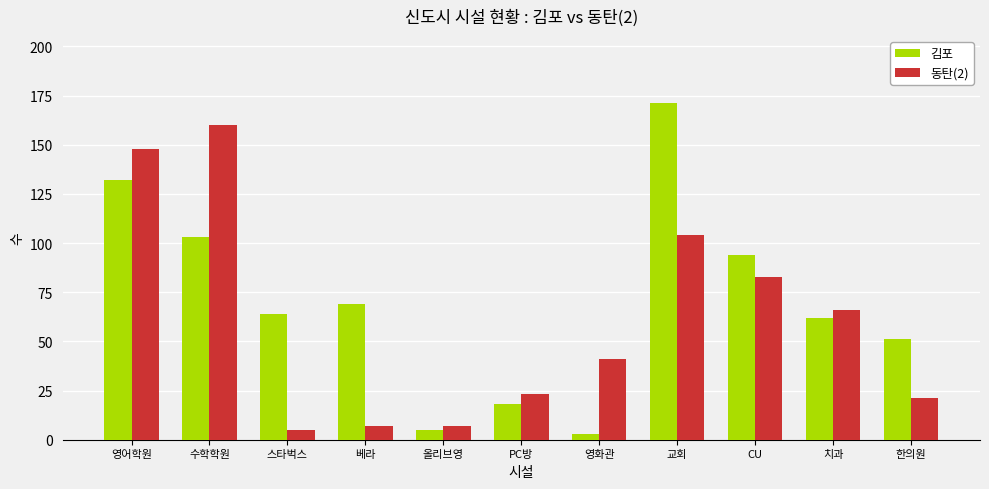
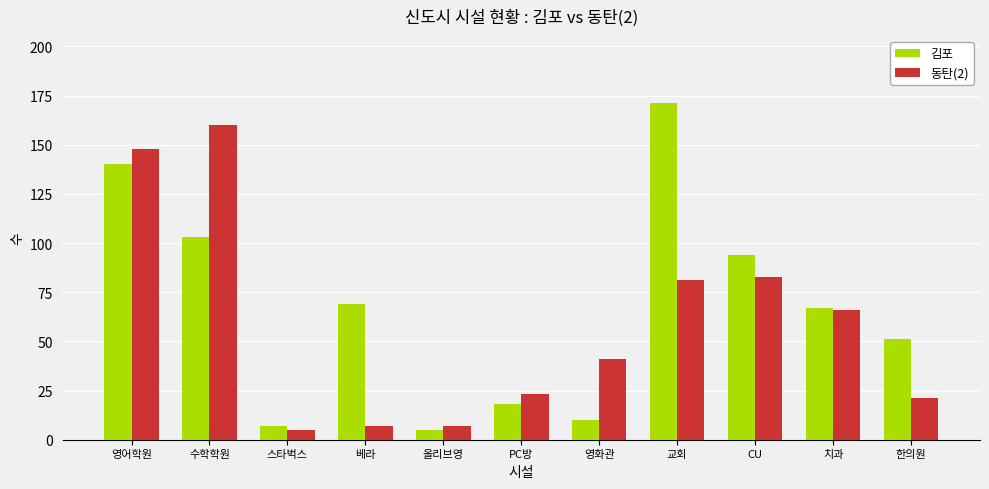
김포, 영어학원: 132 -> 140
김포, 스타벅스: 64 -> 7
김포, 영화관: 3 -> 10
동탄(2), 교회: 104 -> 81
김포, 치과: 62 -> 67
